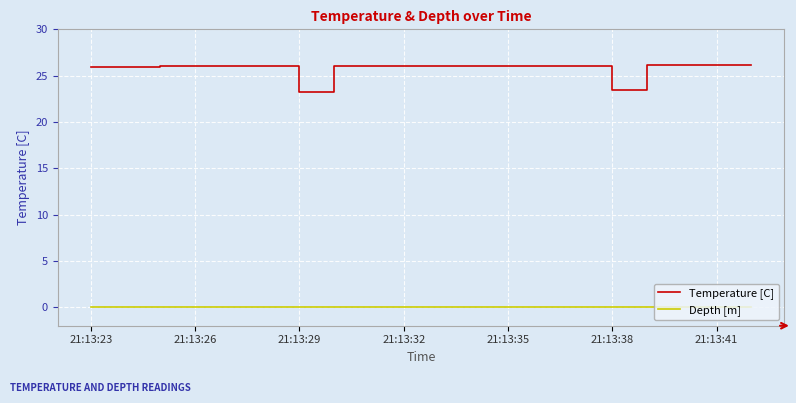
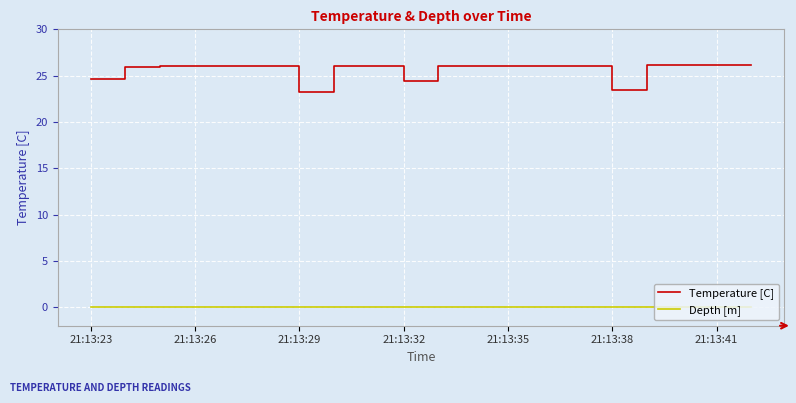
Temperature [C], 21:13:23: 26 -> 25
Temperature [C], 21:13:32: 26 -> 24
